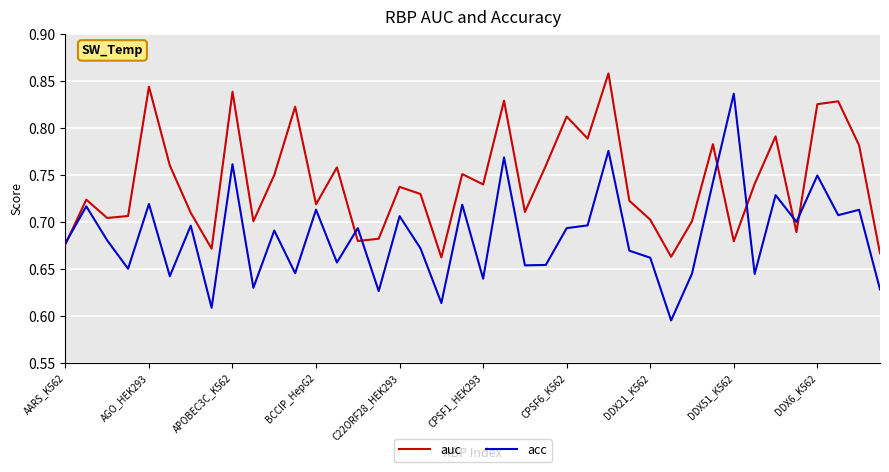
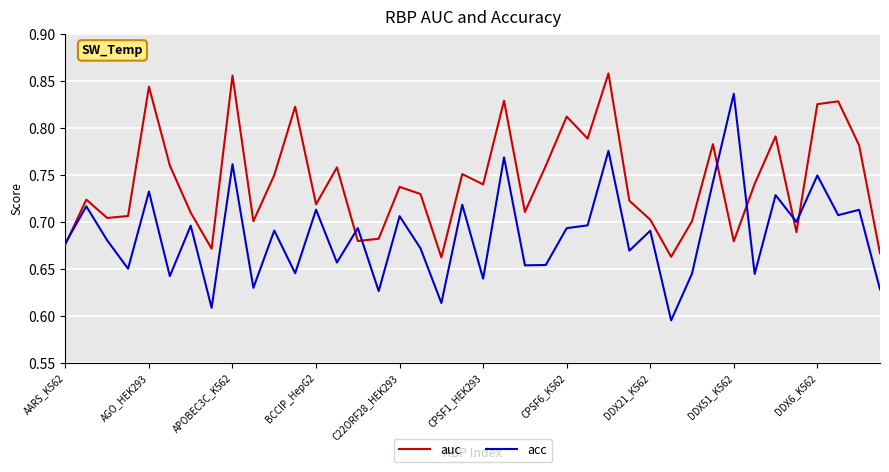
acc, AGO_HEK293: 0.72 -> 0.73
auc, APOBEC3C_K562: 0.84 -> 0.86
acc, DDX21_K562: 0.66 -> 0.69
